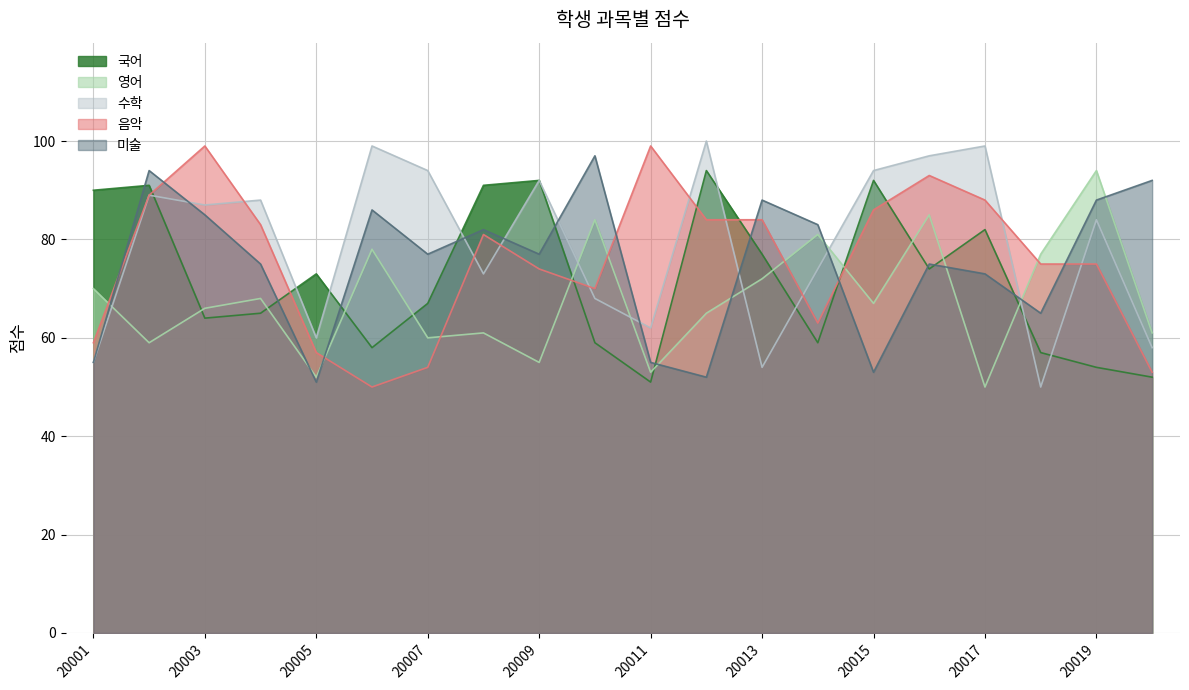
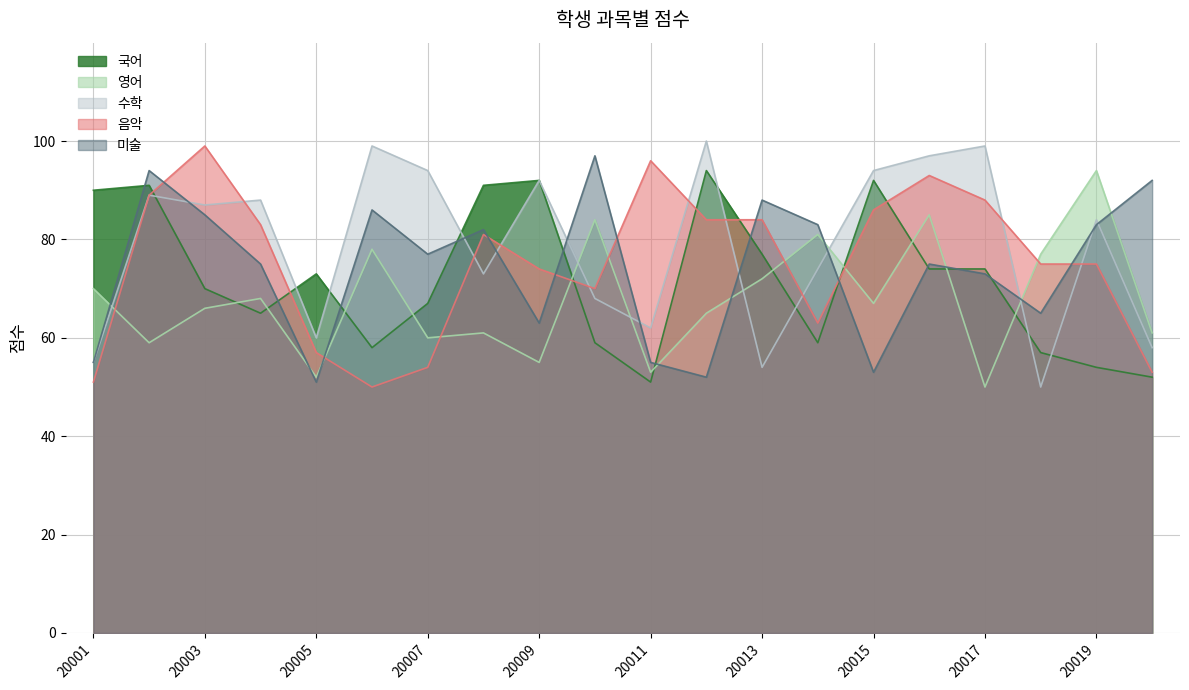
음악, 20001: 59 -> 51
국어, 20003: 64 -> 70
미술, 20009: 77 -> 63
음악, 20011: 99 -> 96
국어, 20017: 82 -> 74
미술, 20019: 88 -> 83
